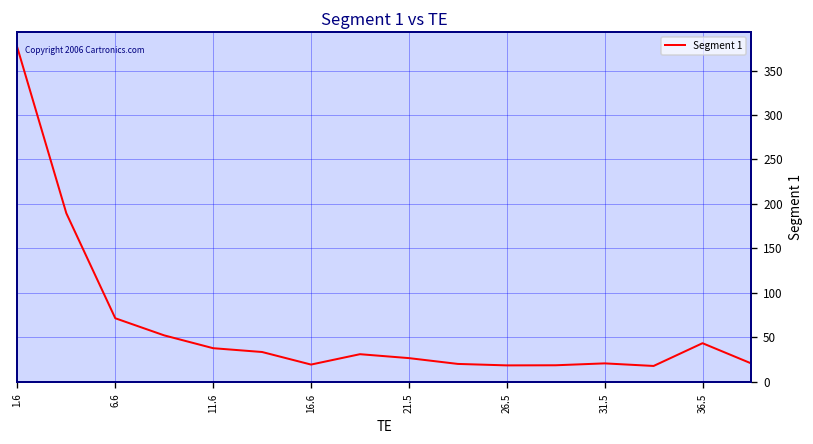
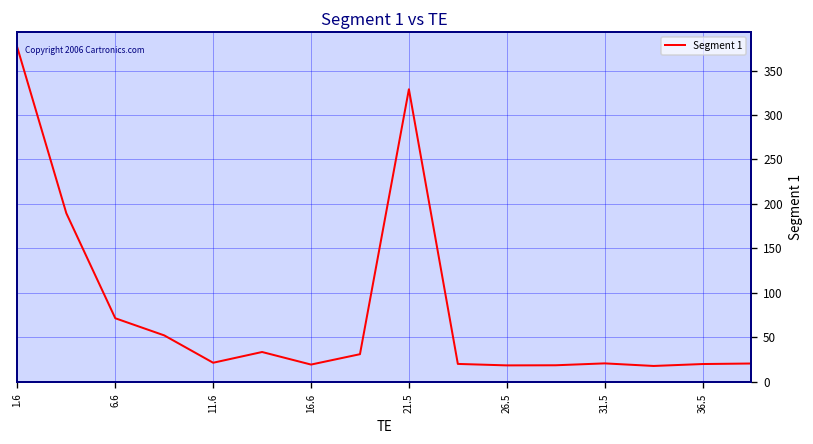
11.6: 40 -> 20
21.5: 30 -> 330
36.5: 40 -> 20
